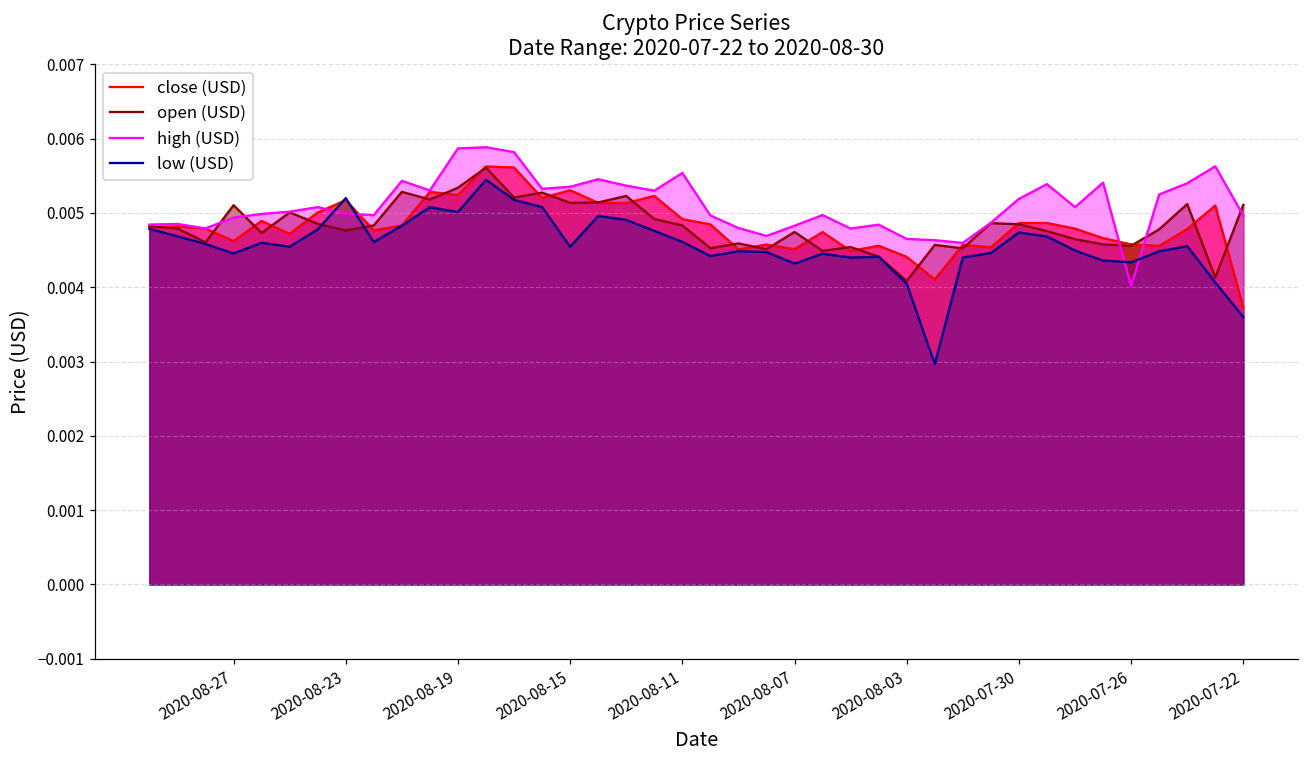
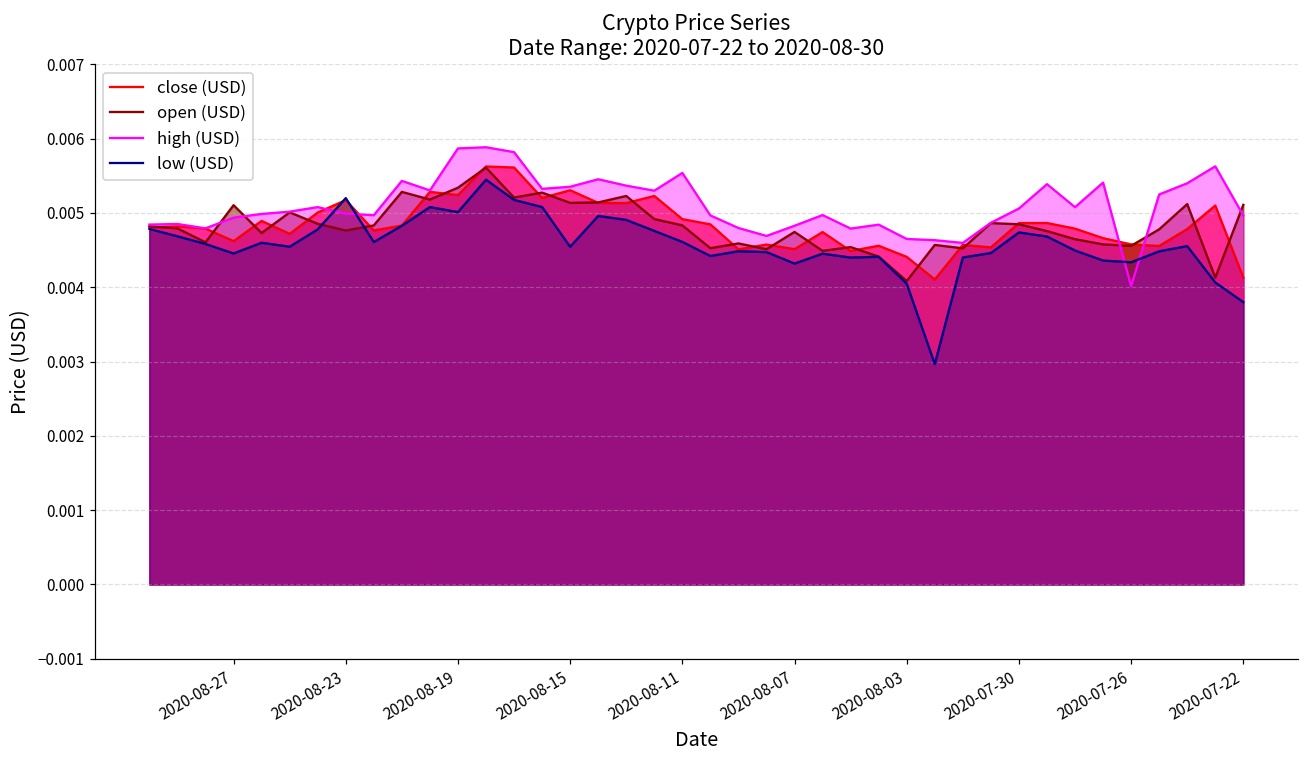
high (USD), 2020-07-30: 0.0052 -> 0.0051
close (USD), 2020-07-22: 0.0037 -> 0.0041
low (USD), 2020-07-22: 0.0036 -> 0.0038
